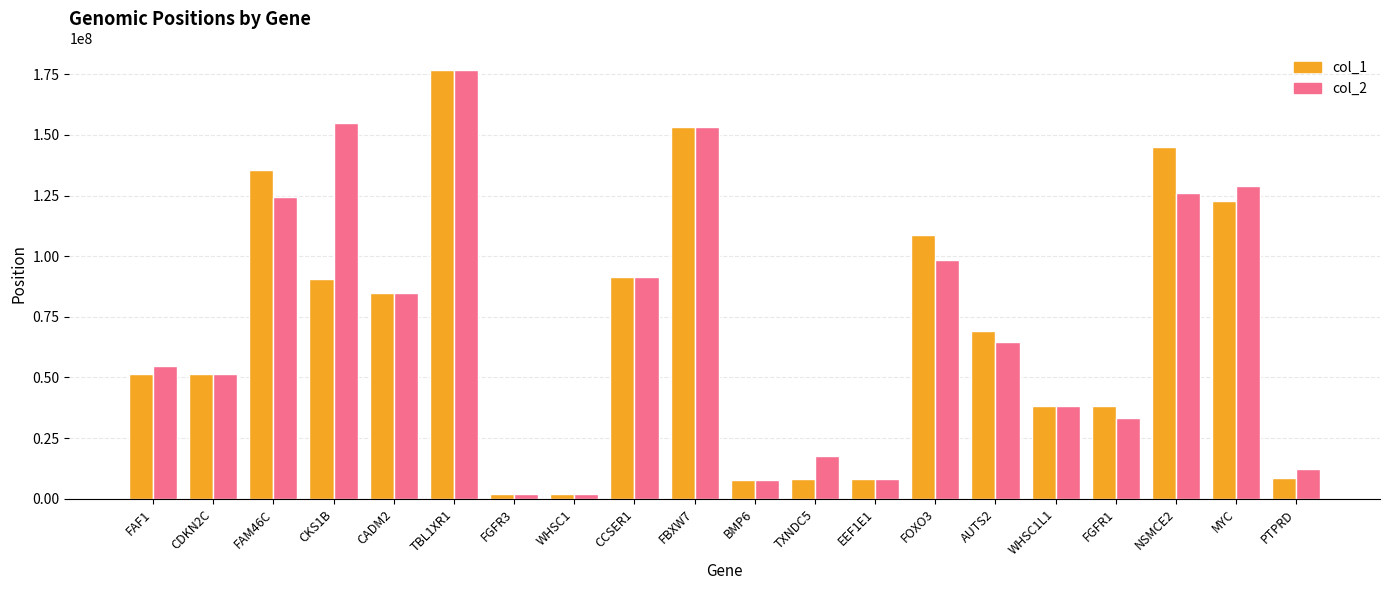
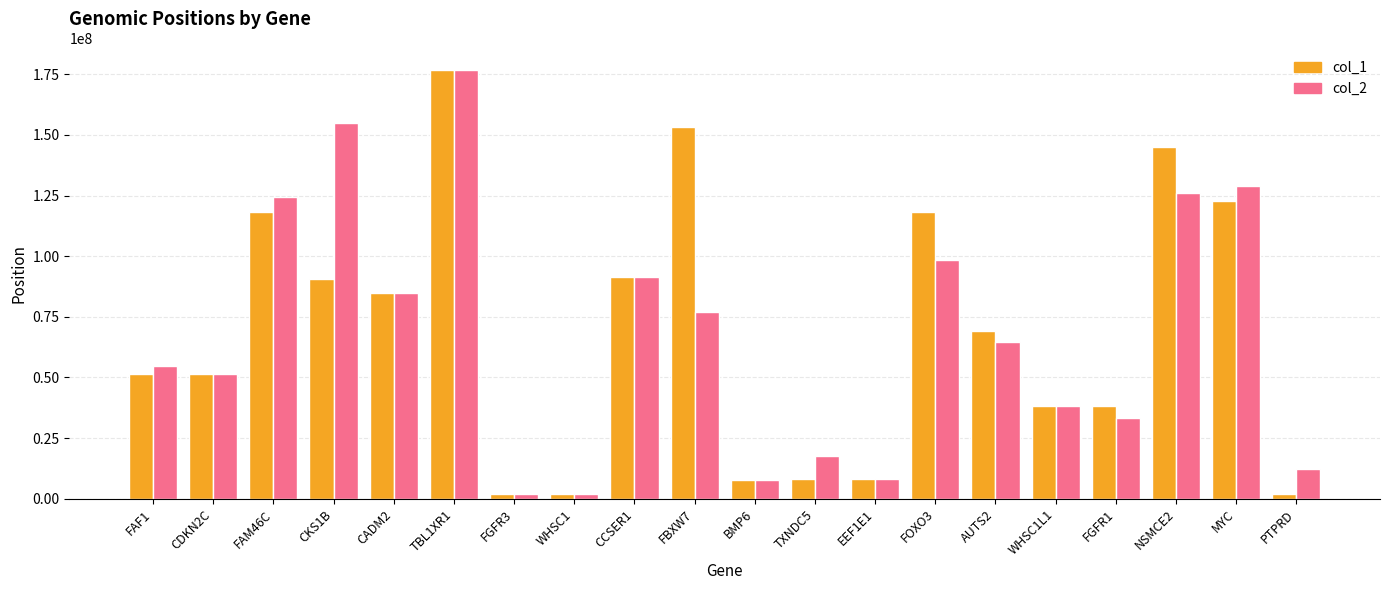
col_1, FAM46C: 136000000 -> 118000000
col_2, FBXW7: 153000000 -> 77000000
col_1, FOXO3: 109000000 -> 118000000
col_1, PTPRD: 9000000 -> 2000000
